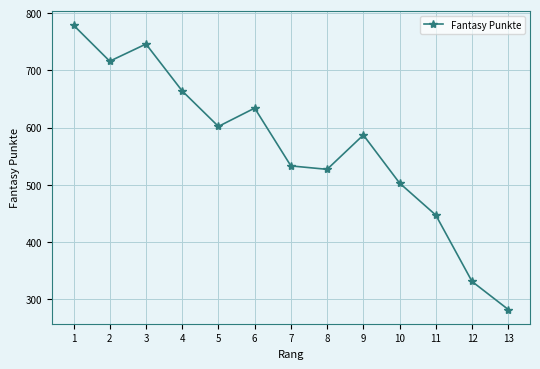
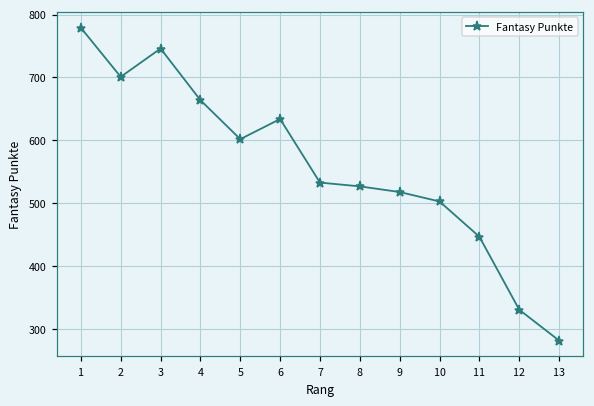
2: 720 -> 700
9: 590 -> 520
